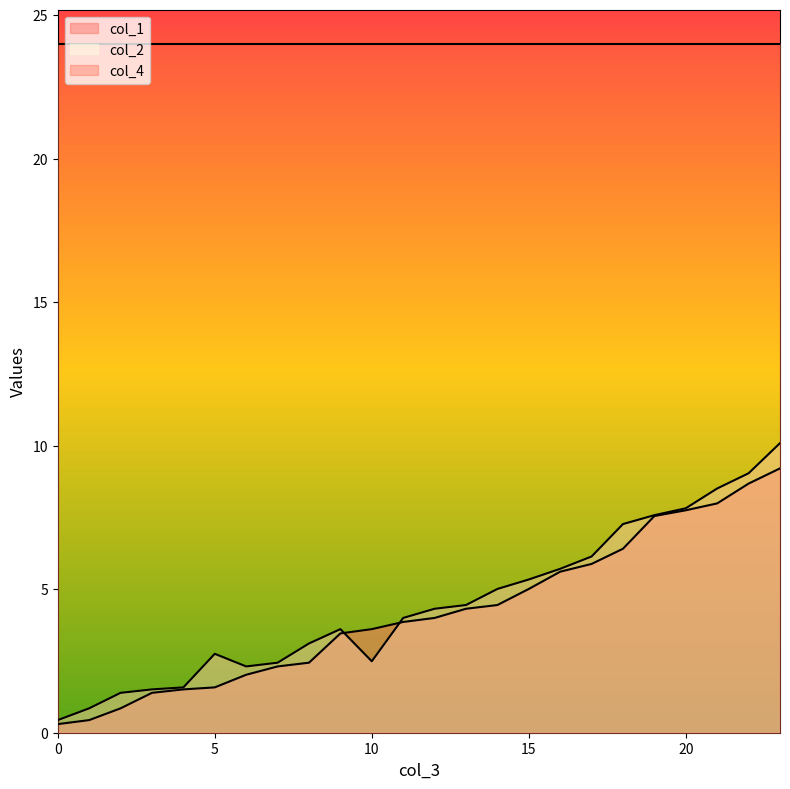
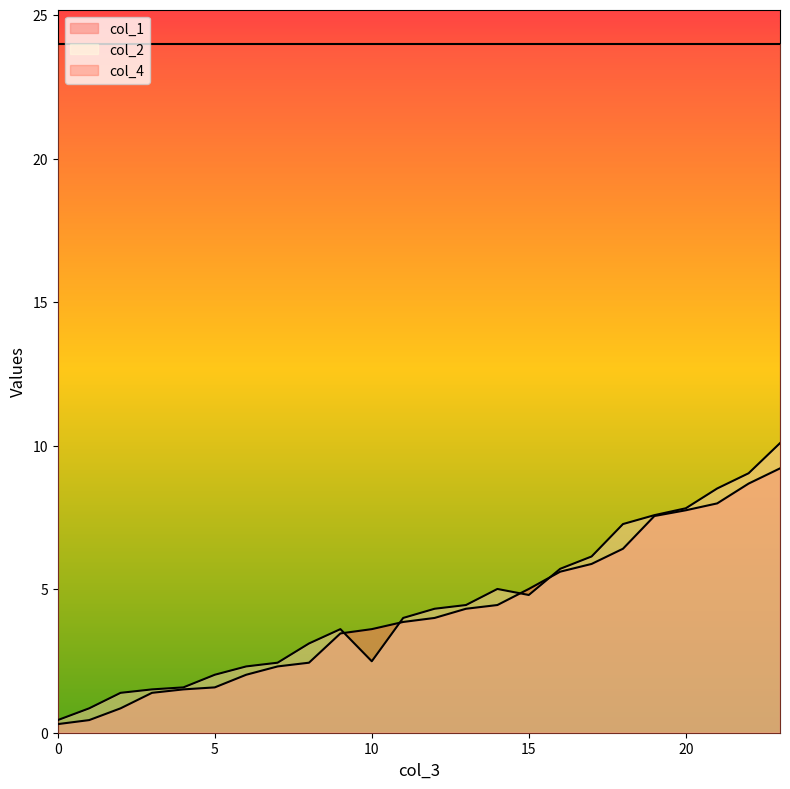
col_2, 5: 2.8 -> 2.0
col_2, 15: 5.3 -> 4.8
